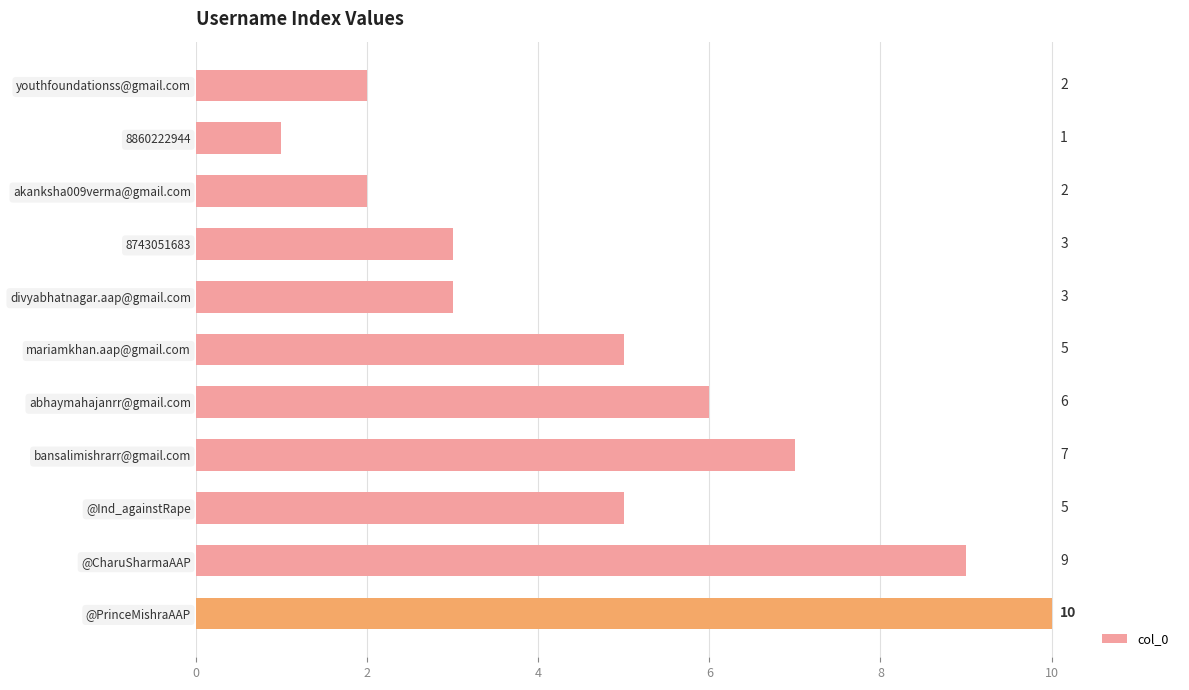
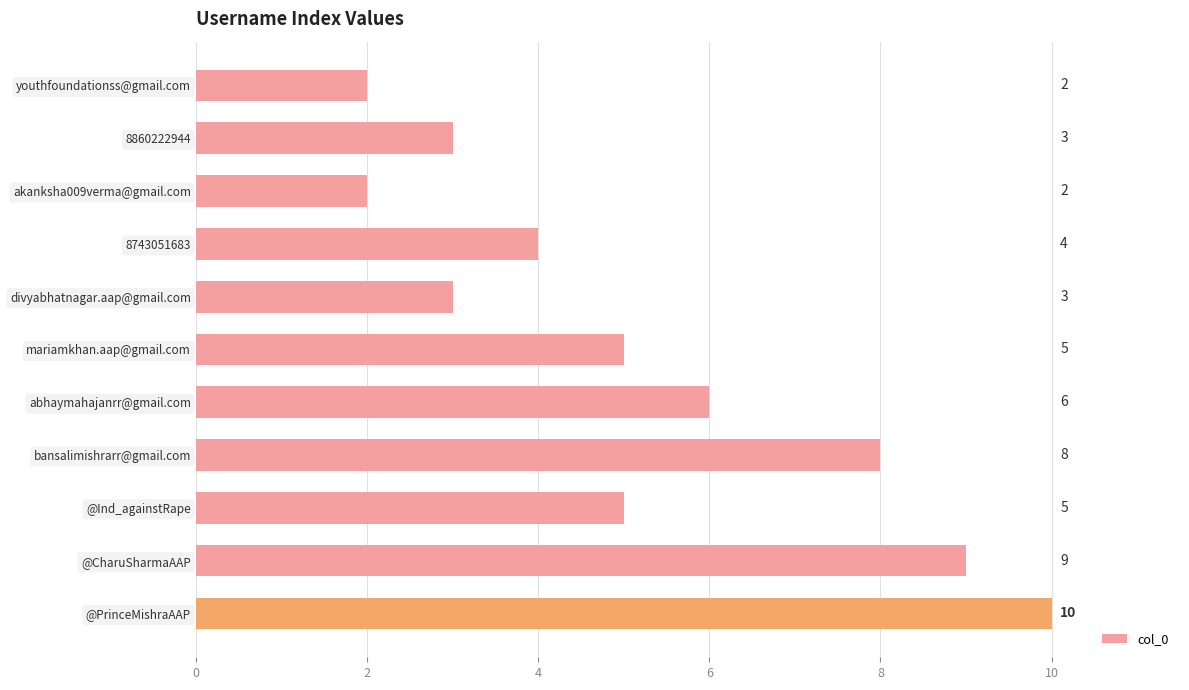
8860222944: 1 -> 3
8743051683: 3 -> 4
bansalimishrarr@gmail.com: 7 -> 8
